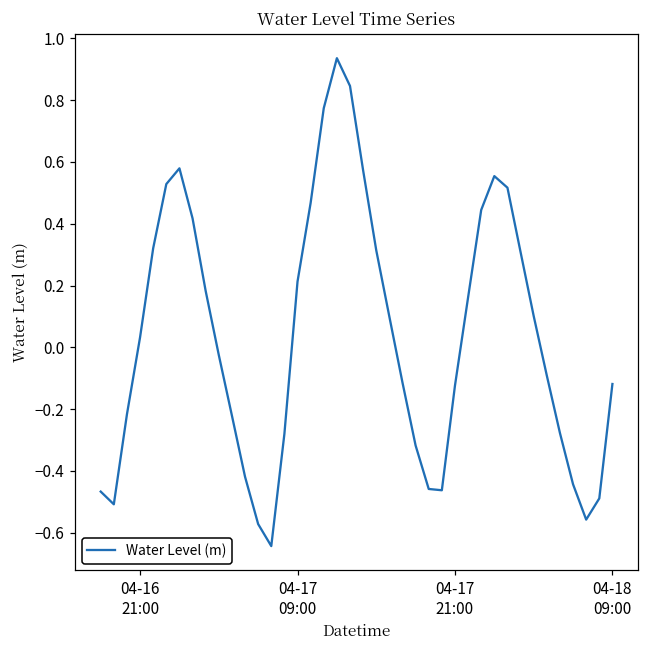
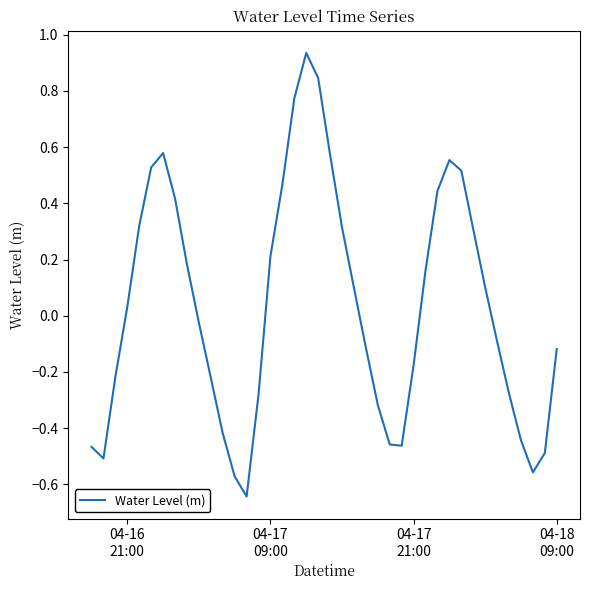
04-17 21:00: -0.12 -> -0.18
